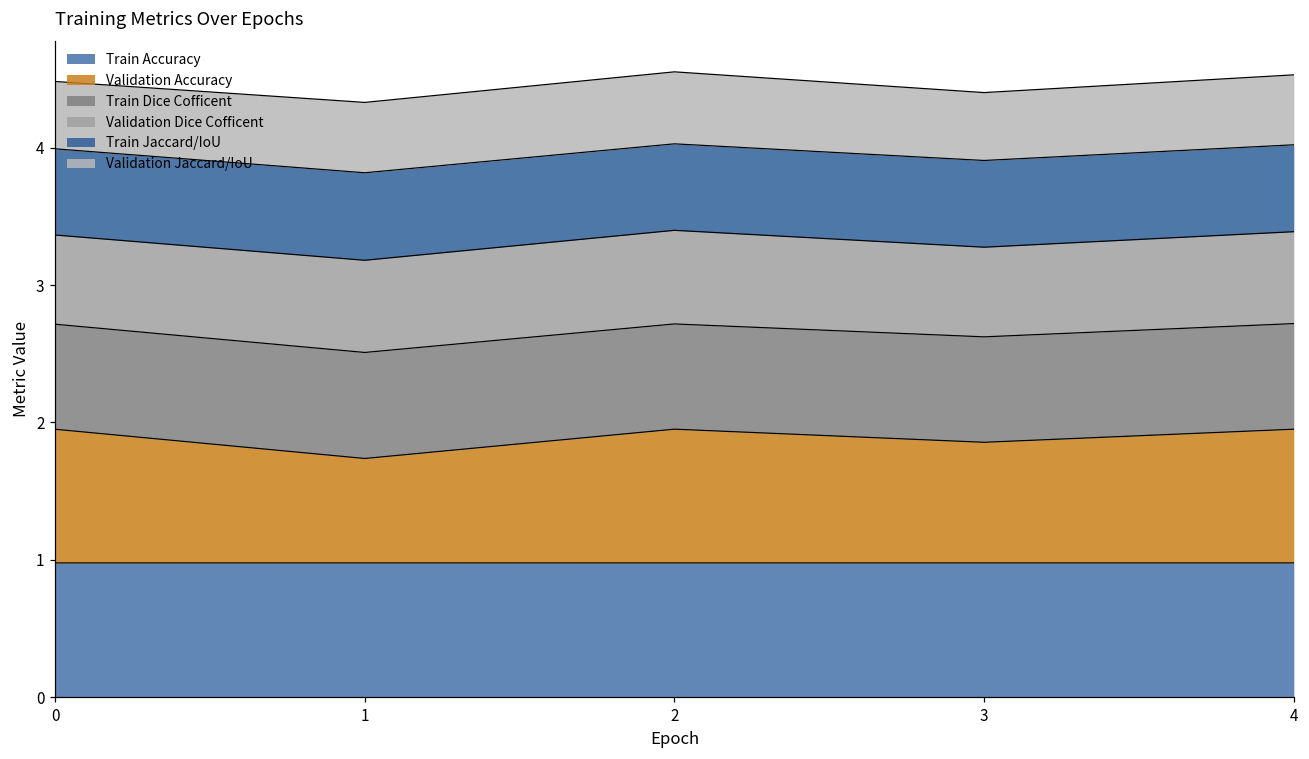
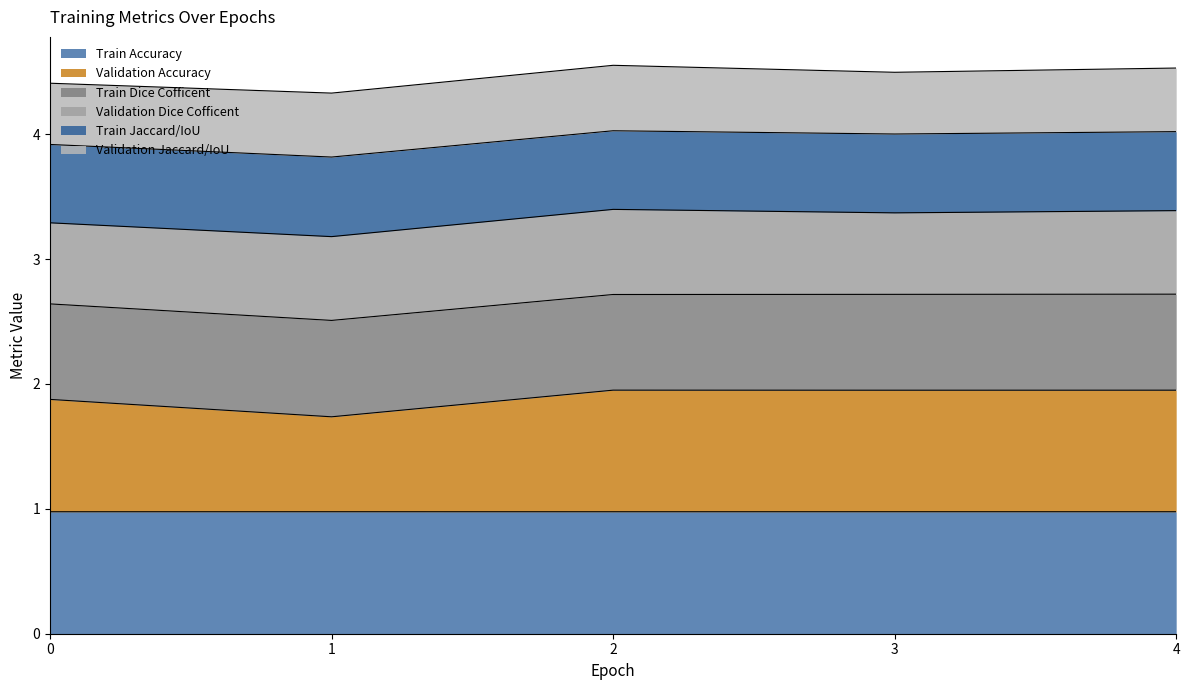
Validation Accuracy, 0: 0.97 -> 0.90
Validation Accuracy, 3: 0.88 -> 0.97
